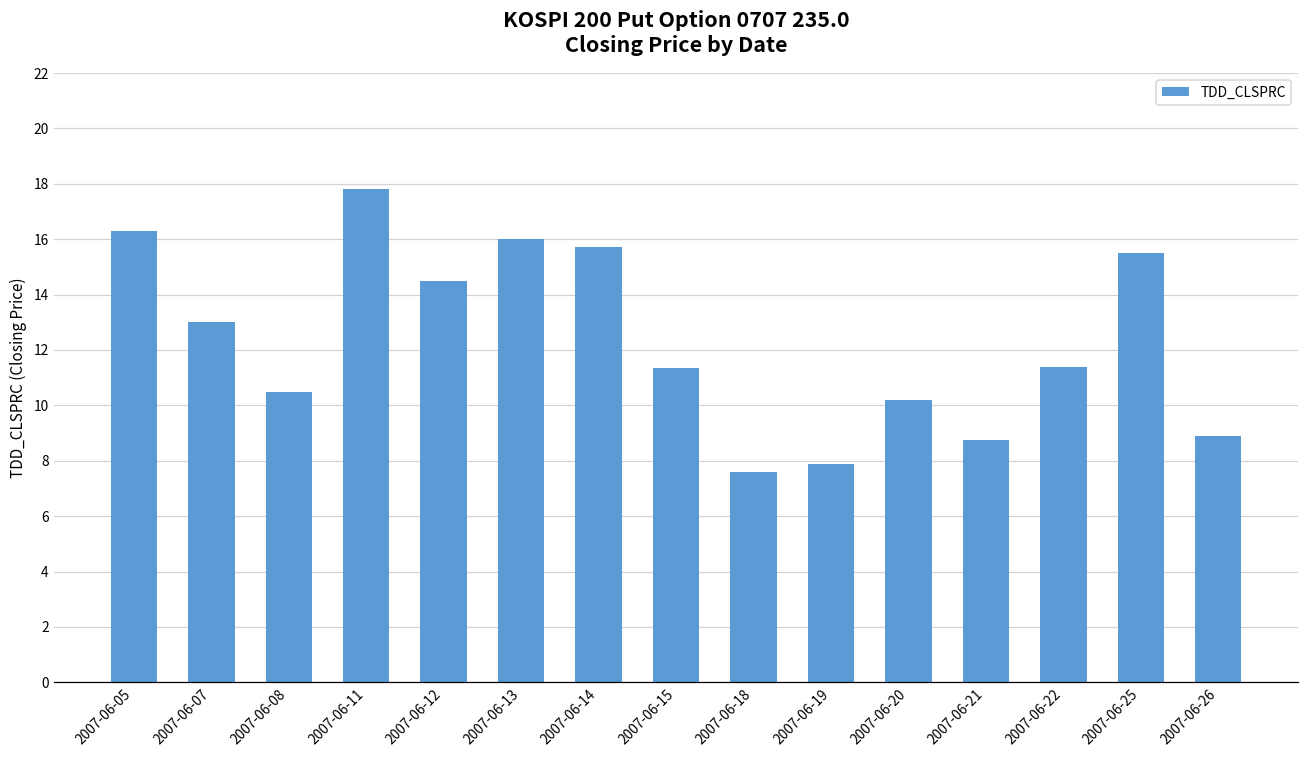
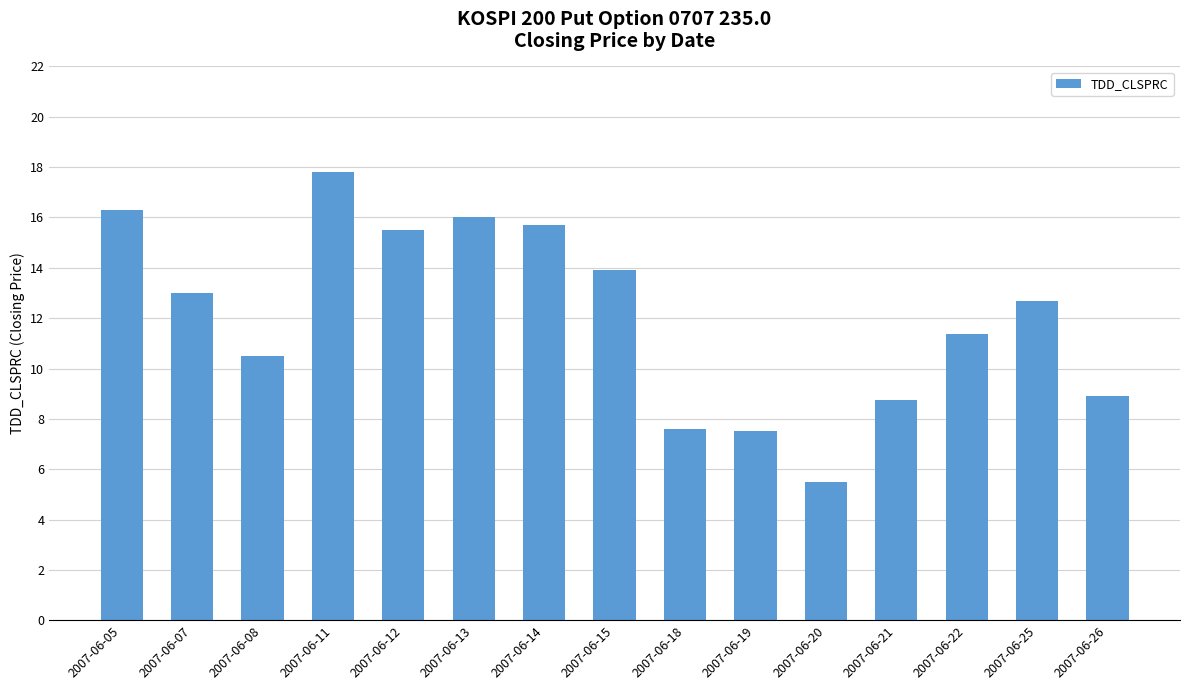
2007-06-12: 14.5 -> 15.5
2007-06-15: 11.4 -> 13.9
2007-06-19: 7.9 -> 7.5
2007-06-20: 10.2 -> 5.5
2007-06-25: 15.5 -> 12.7
